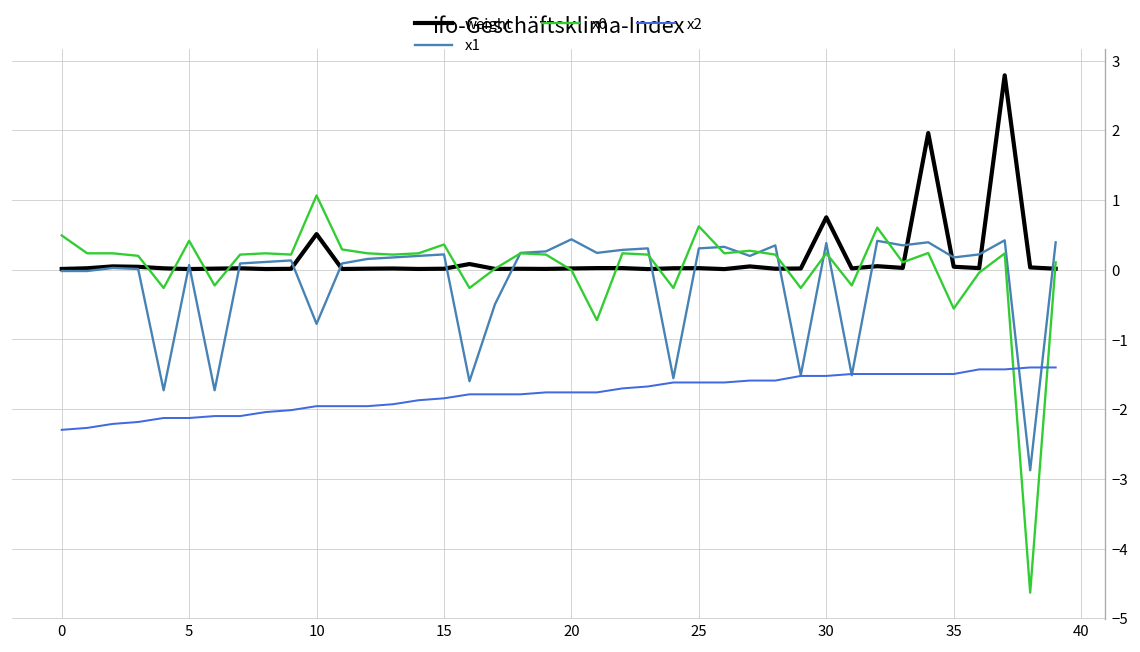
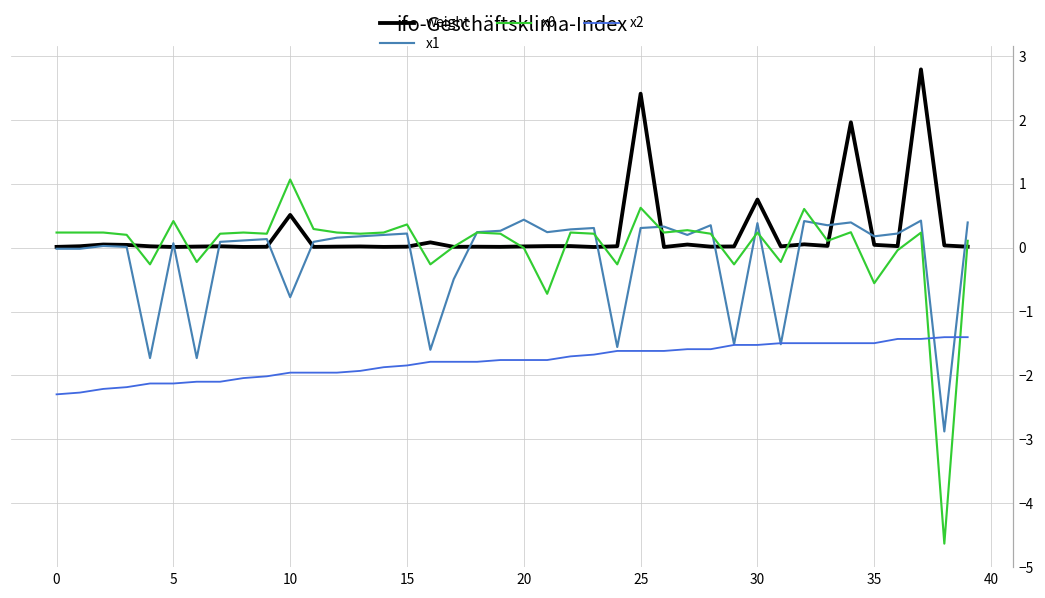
x0, 0: 0.5 -> 0.2
weight, 25: 0.0 -> 2.4
